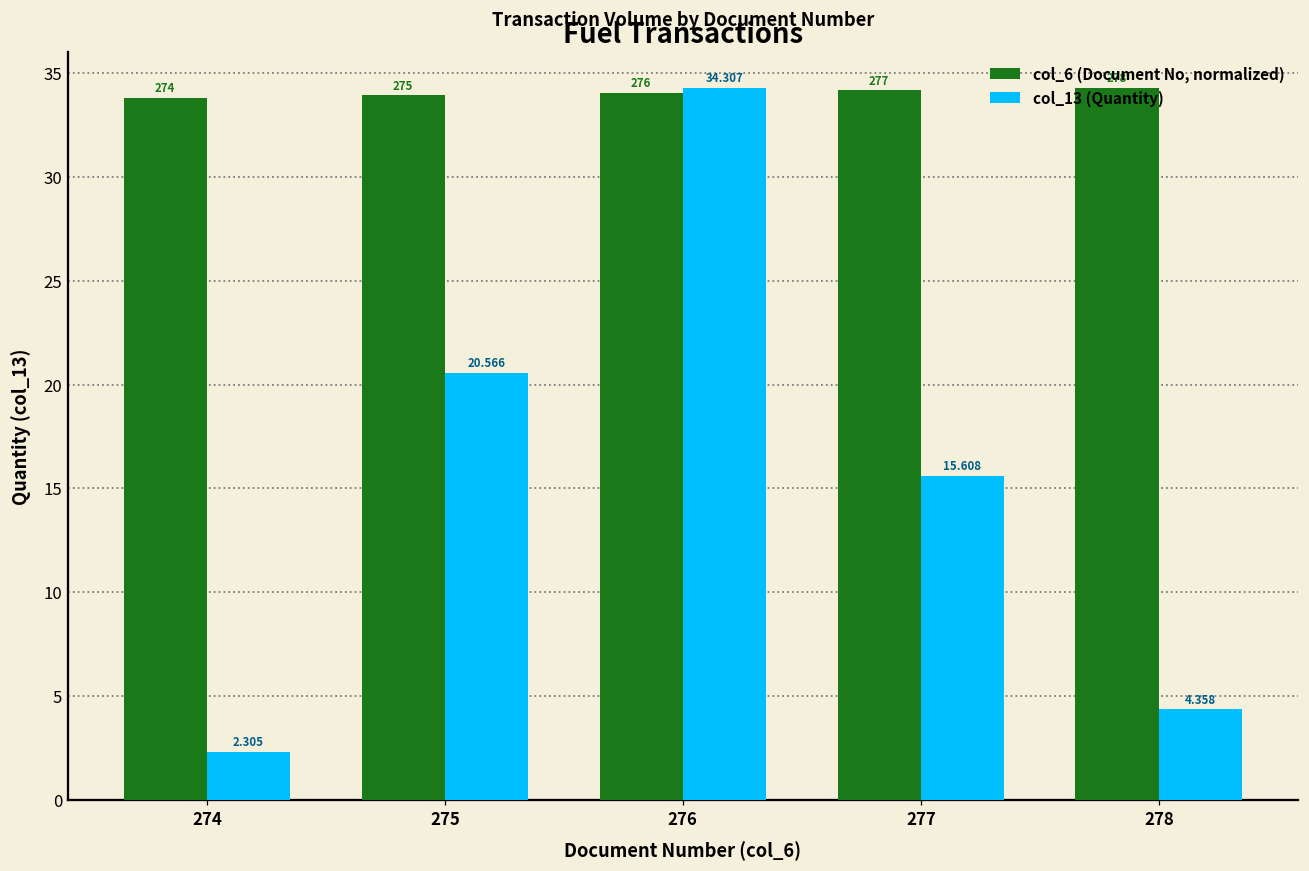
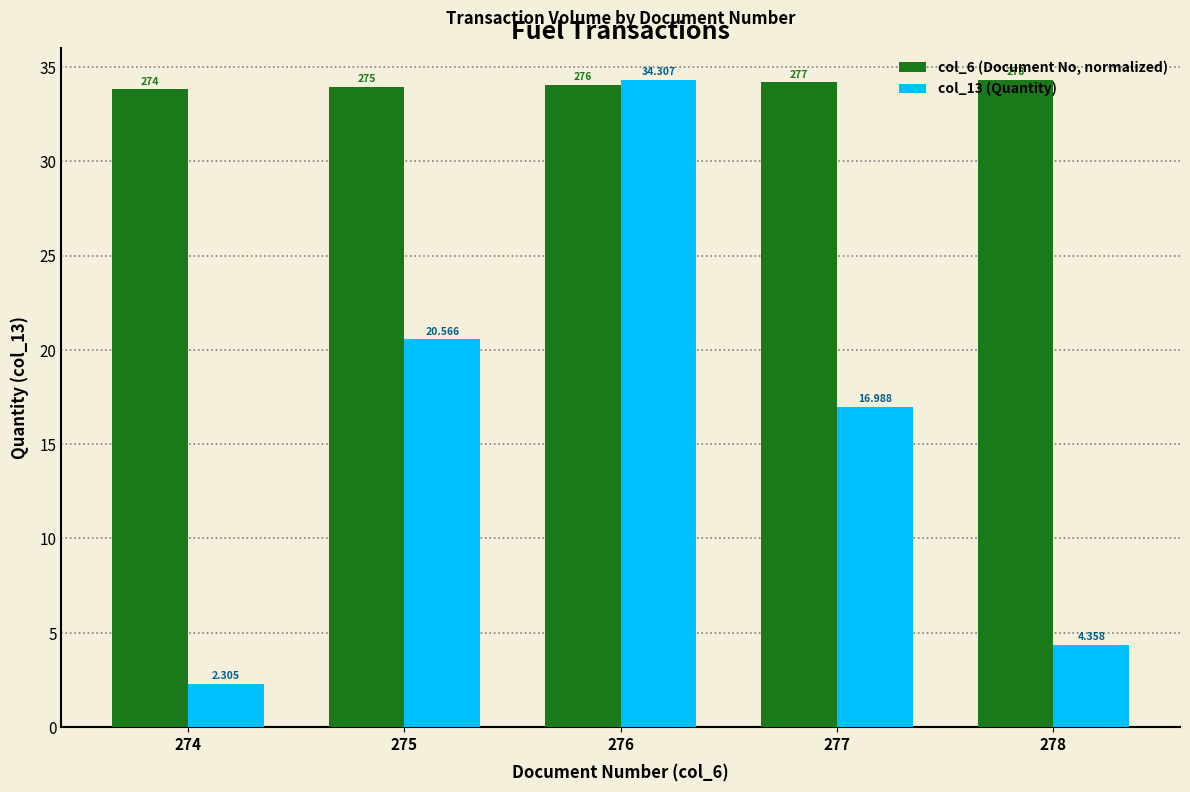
col_13 (Quantity), 277: 15.608 -> 16.988
